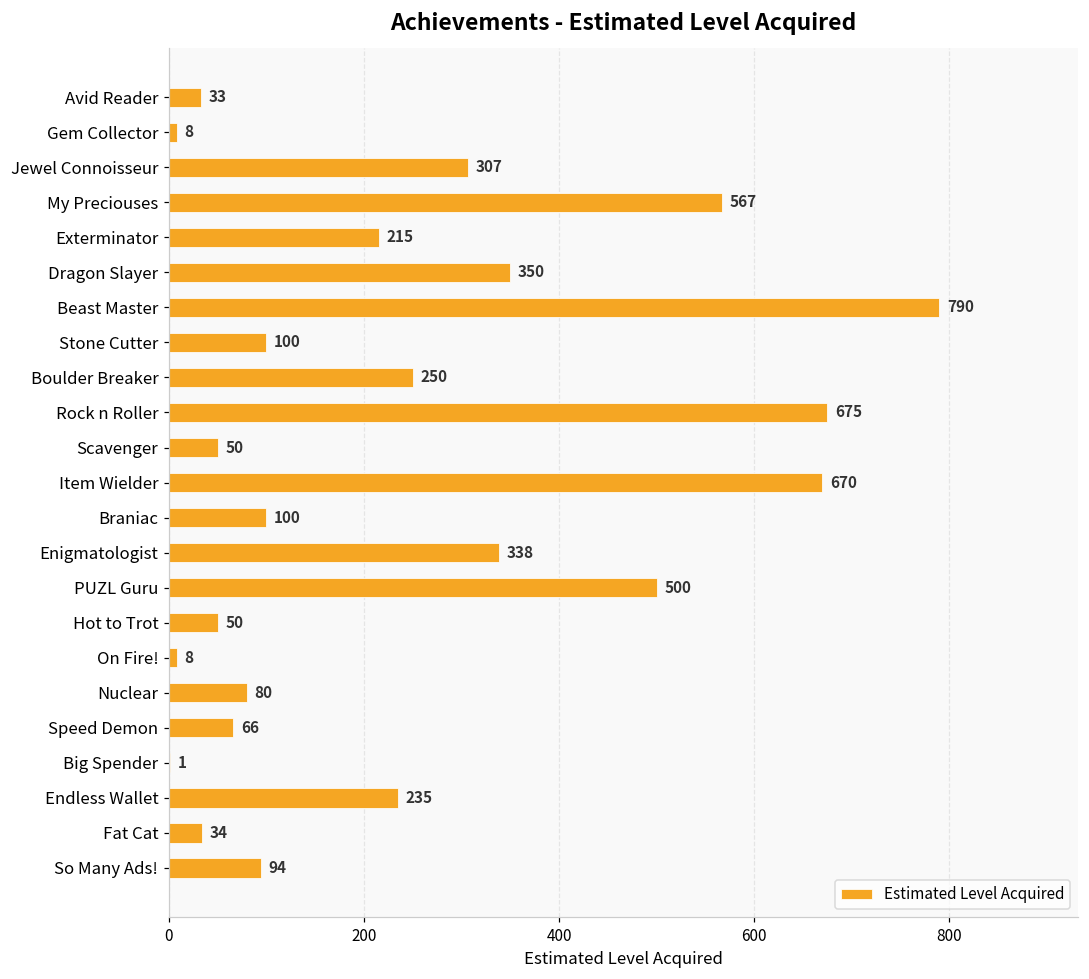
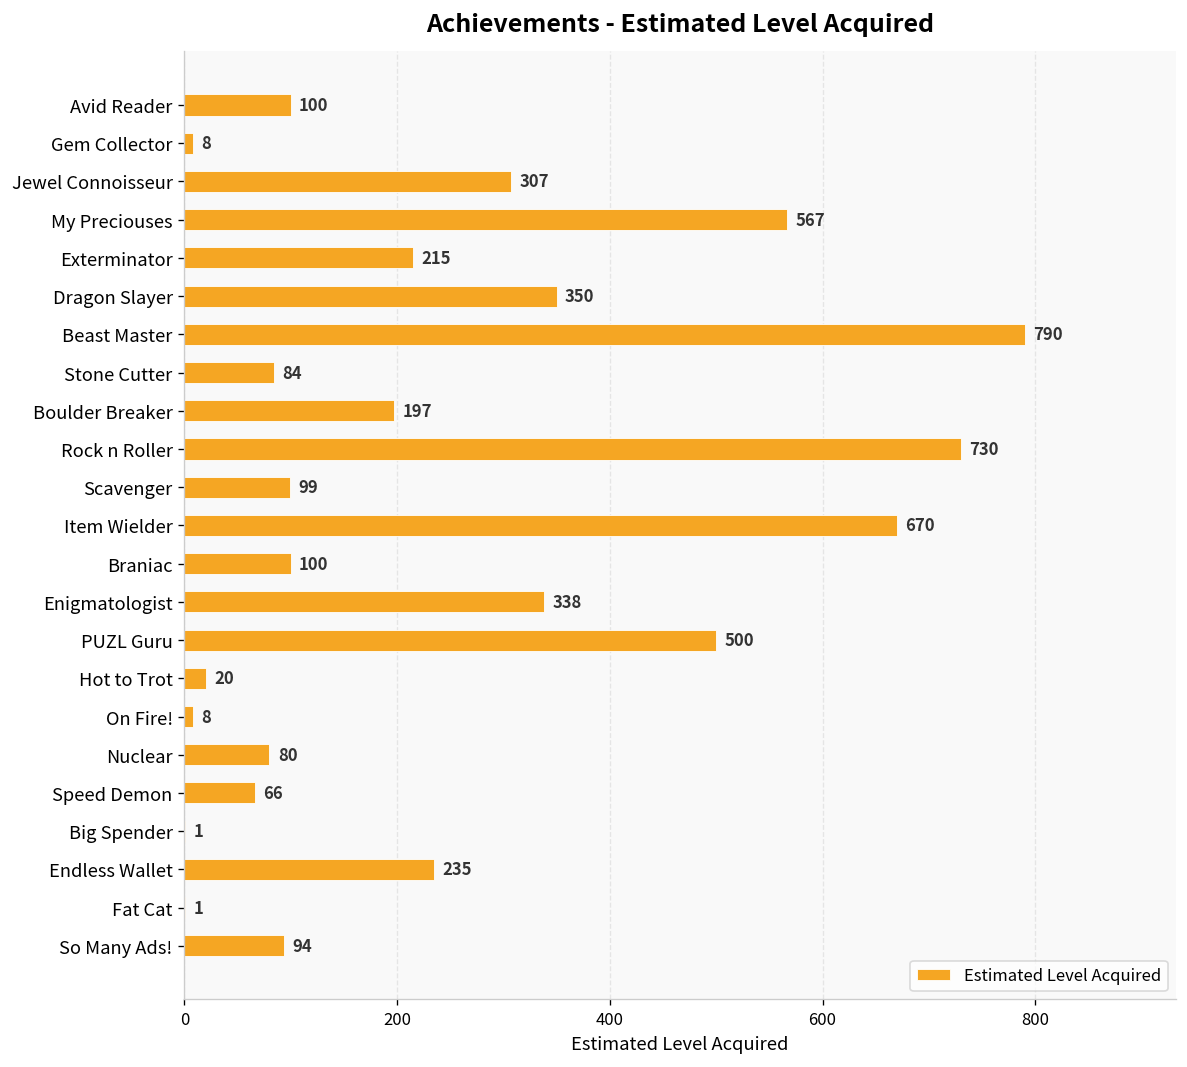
Avid Reader: 33 -> 100
Stone Cutter: 100 -> 84
Boulder Breaker: 250 -> 197
Rock n Roller: 675 -> 730
Scavenger: 50 -> 99
Hot to Trot: 50 -> 20
Fat Cat: 34 -> 1
